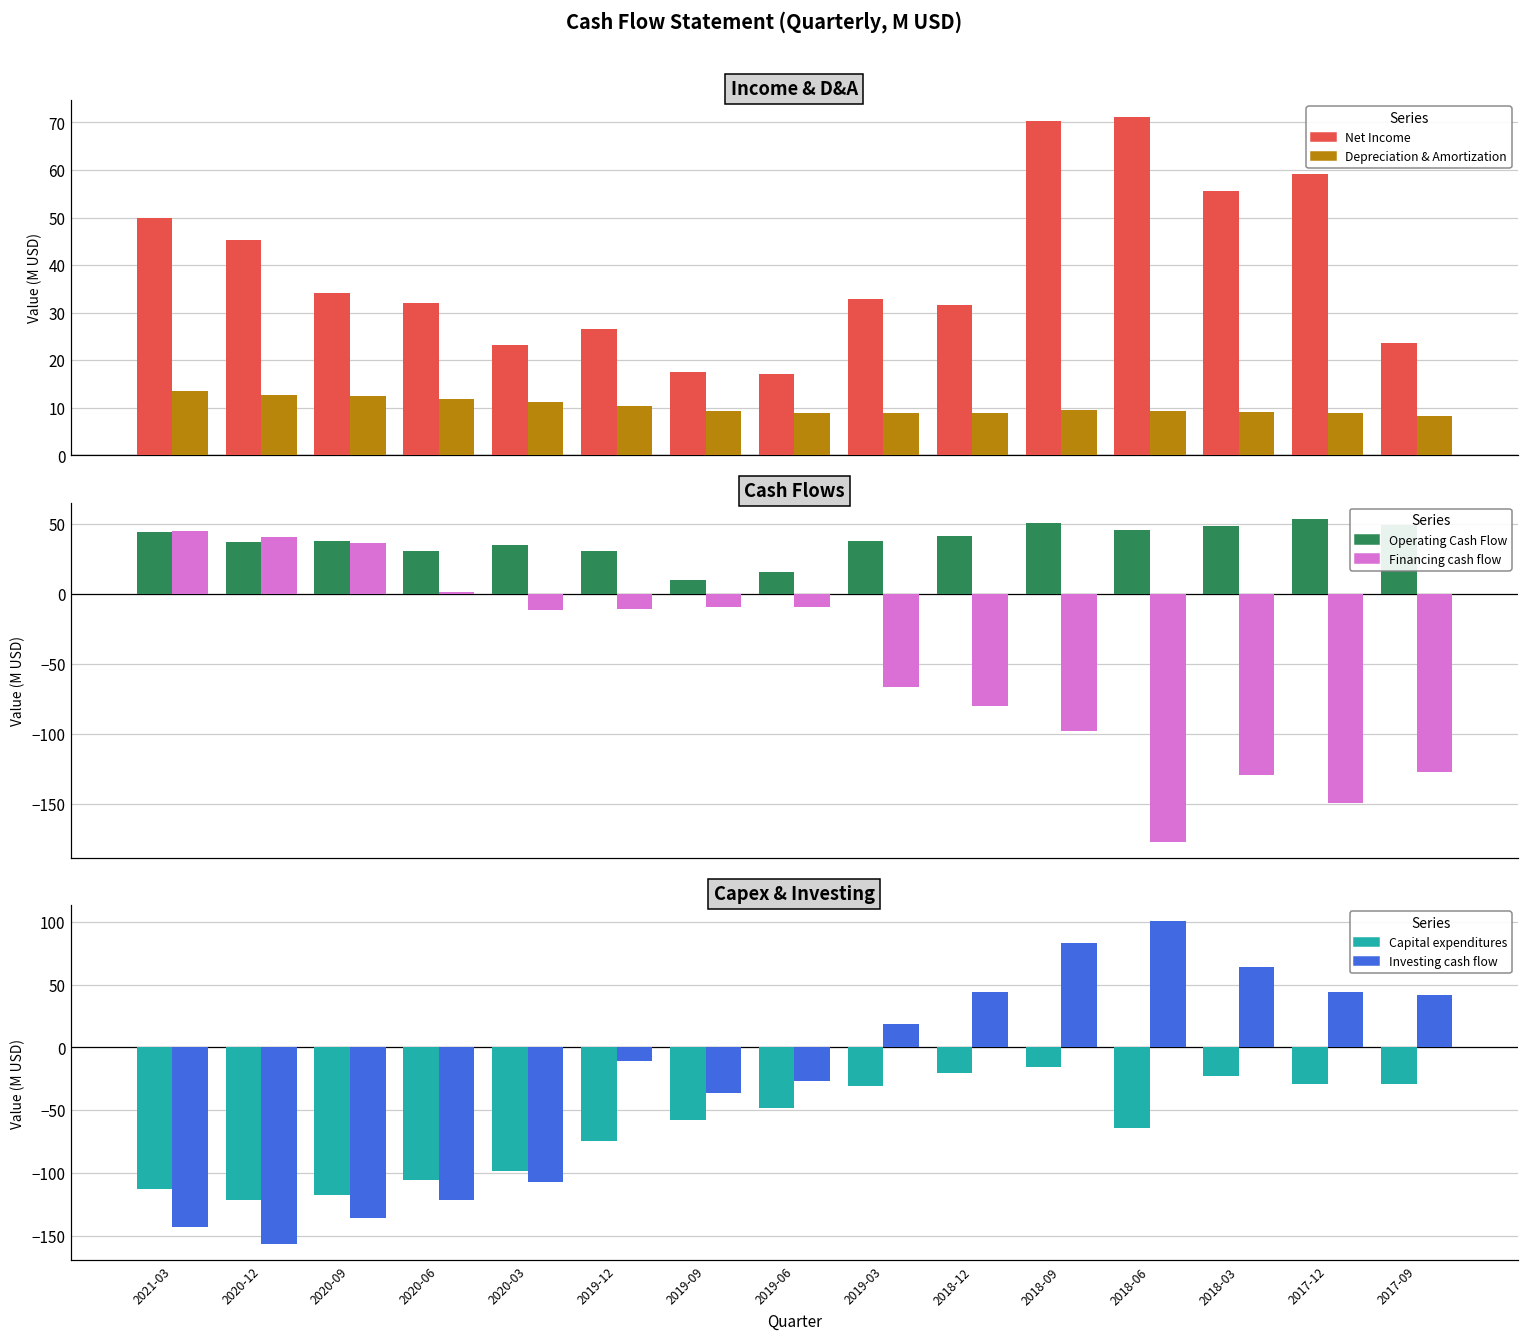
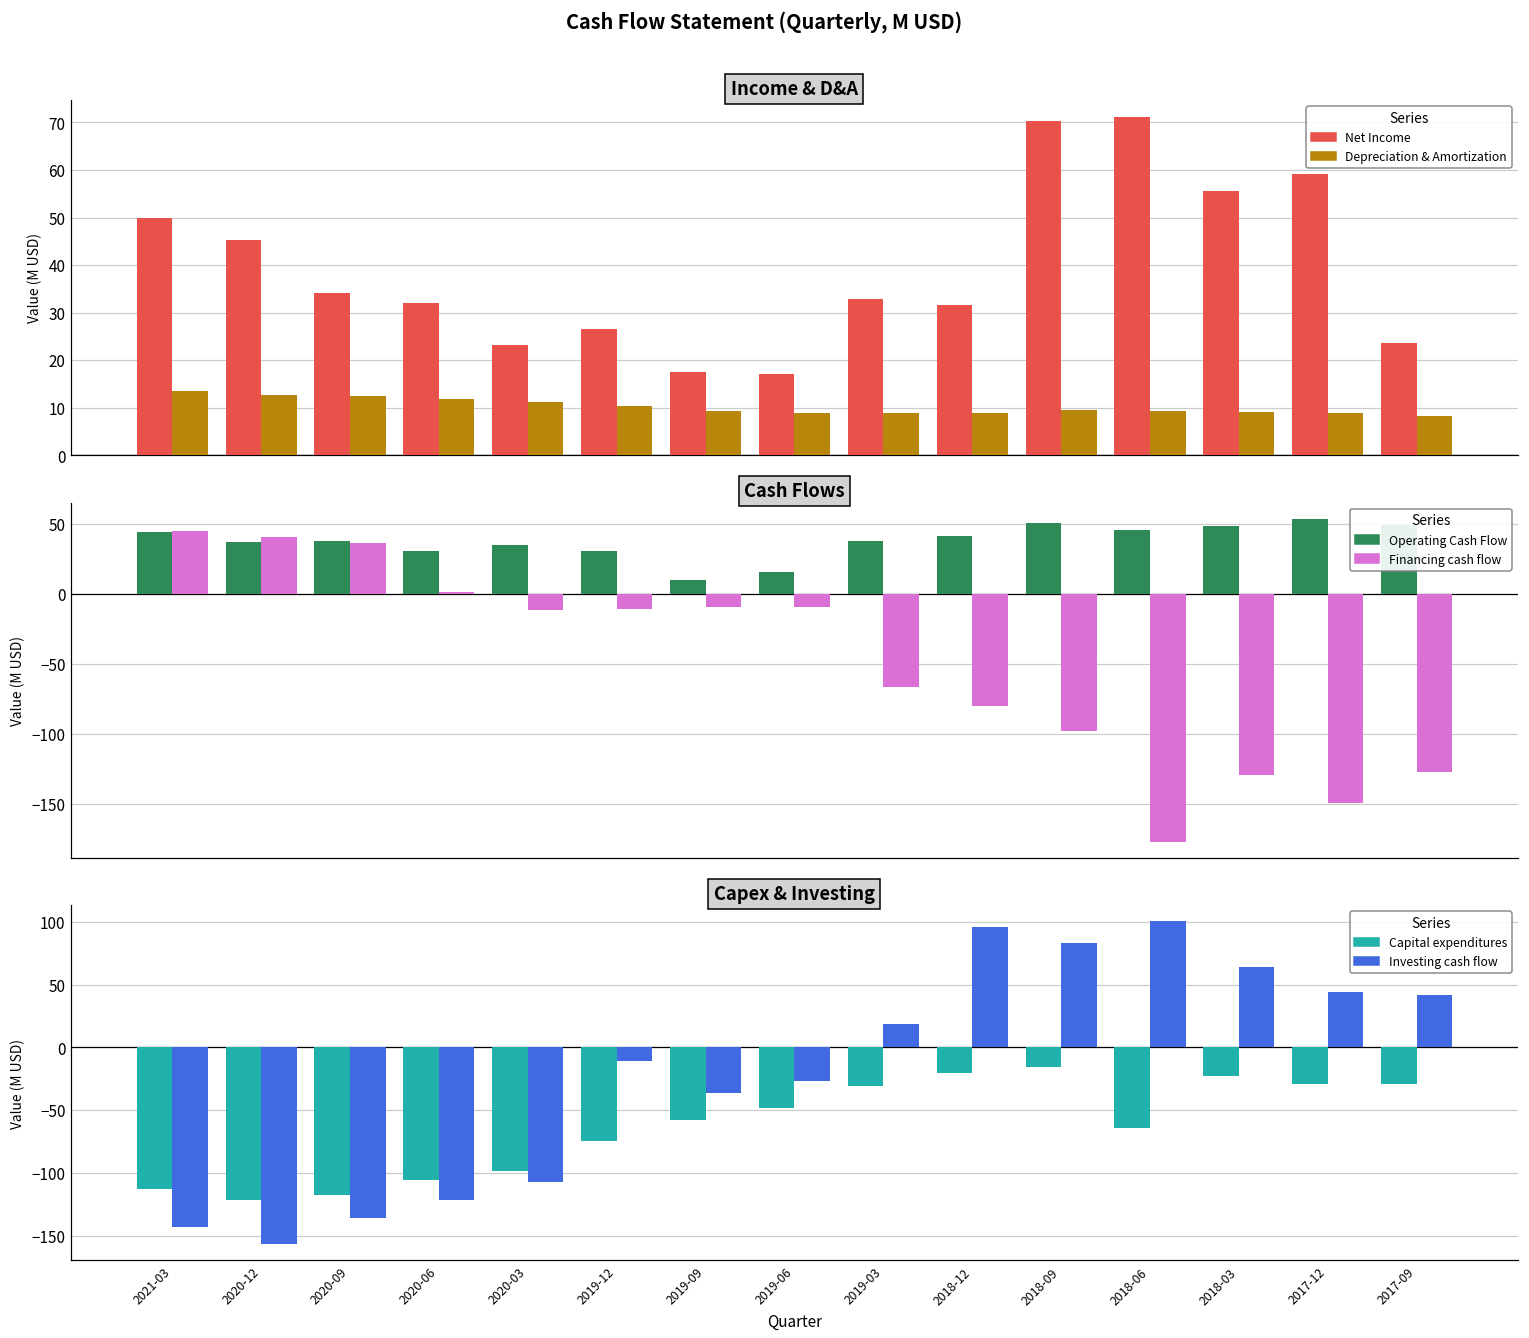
Capex & Investing, Investing cash flow, 2018-12: 44 -> 96
